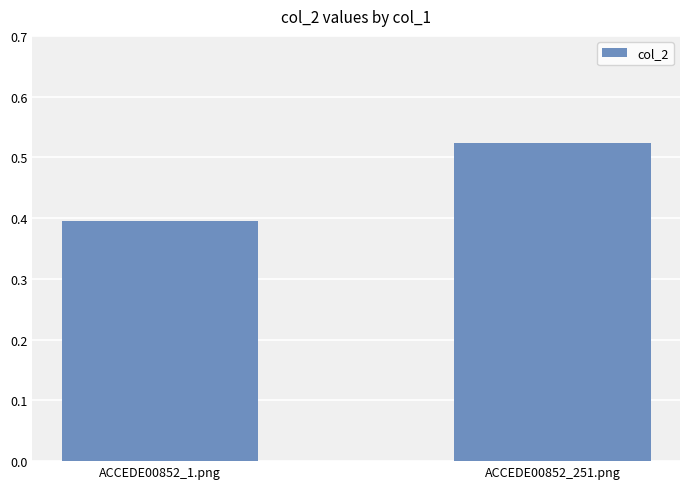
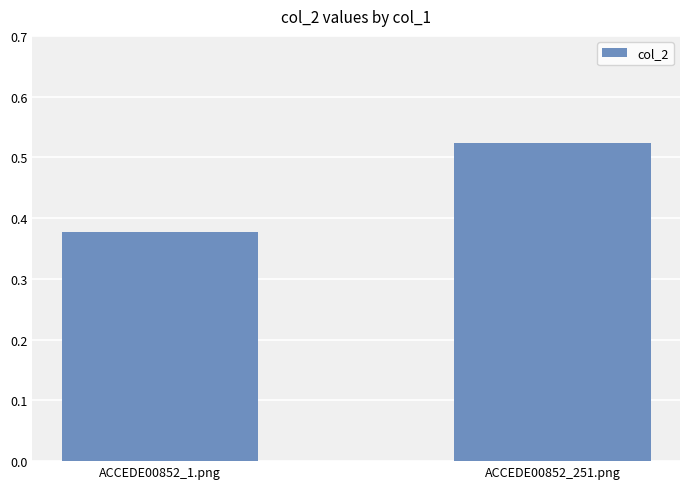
ACCEDE00852_1.png: 0.40 -> 0.38
